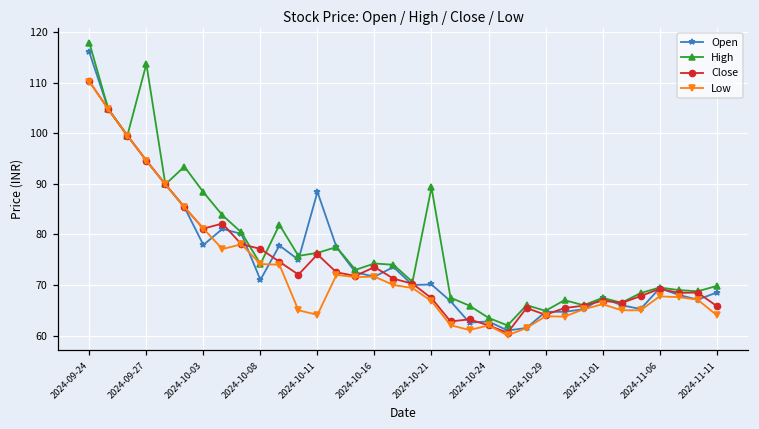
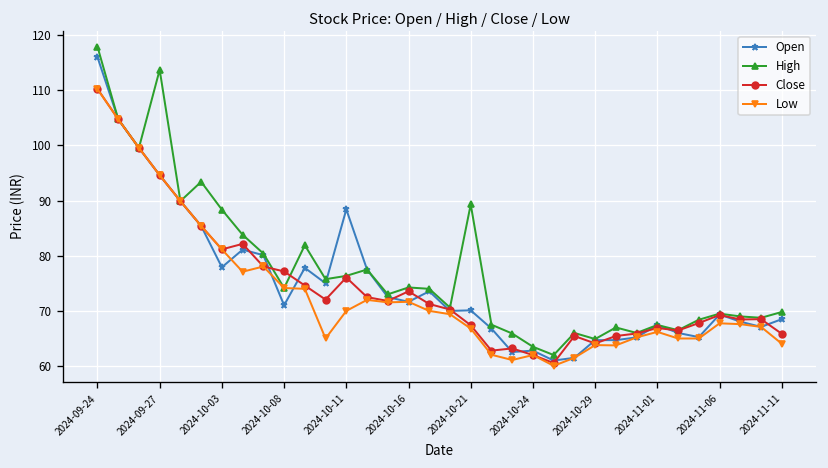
Low, 2024-10-11: 64 -> 70
